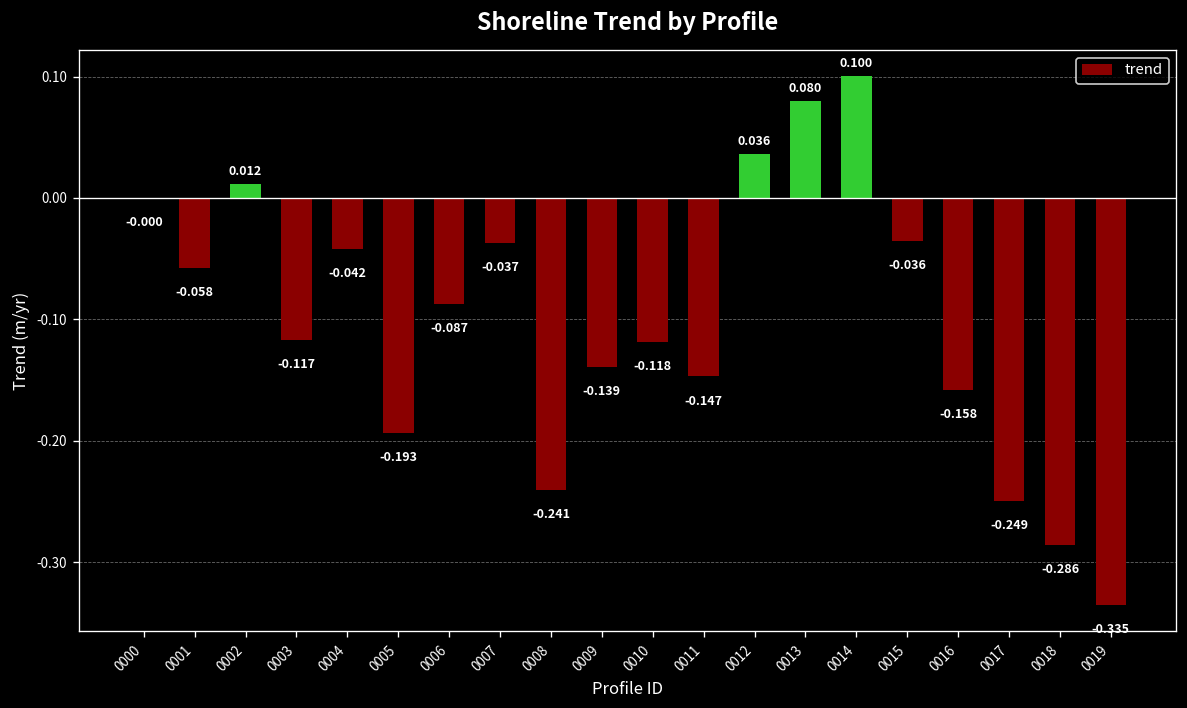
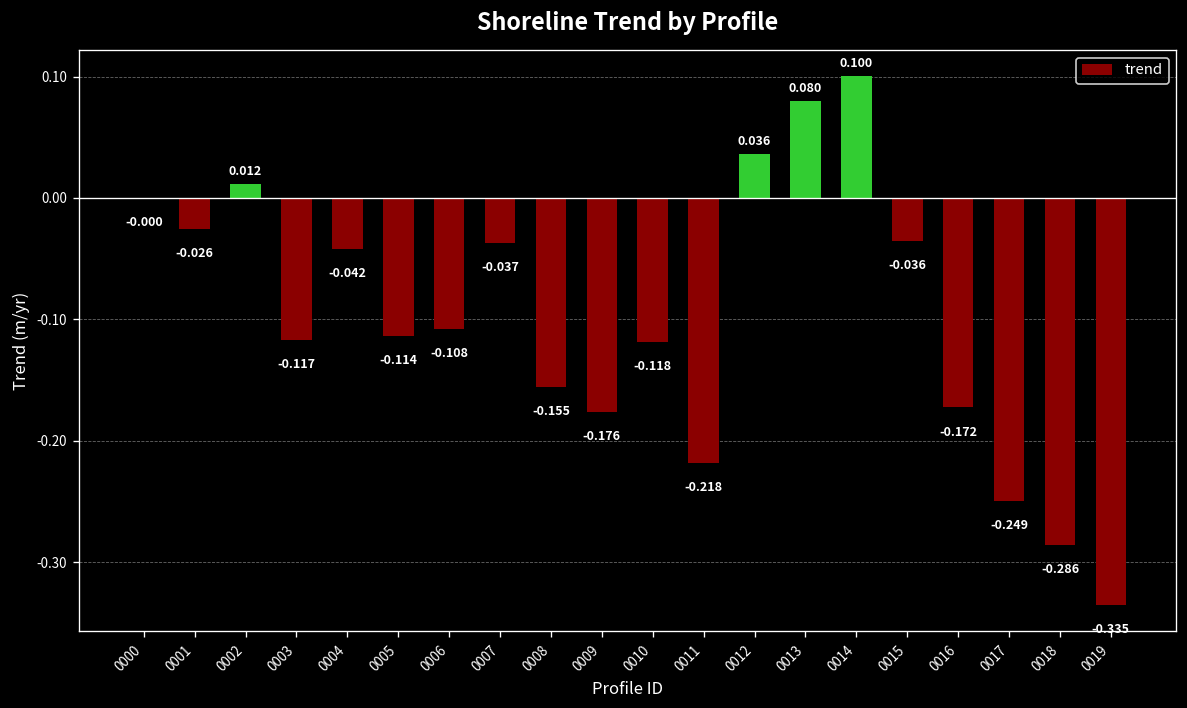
0001: -0.058 -> -0.026
0005: -0.193 -> -0.114
0006: -0.087 -> -0.108
0008: -0.241 -> -0.155
0009: -0.139 -> -0.176
0011: -0.147 -> -0.218
0016: -0.158 -> -0.172
